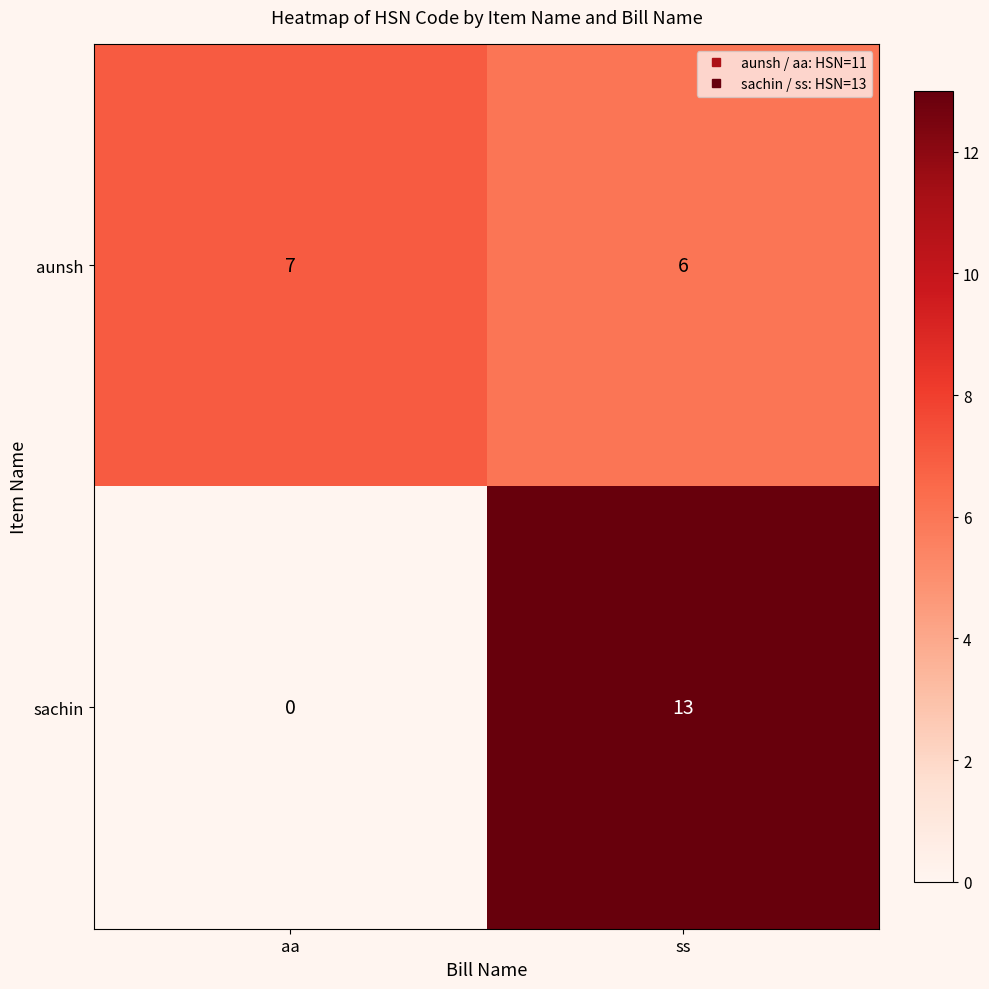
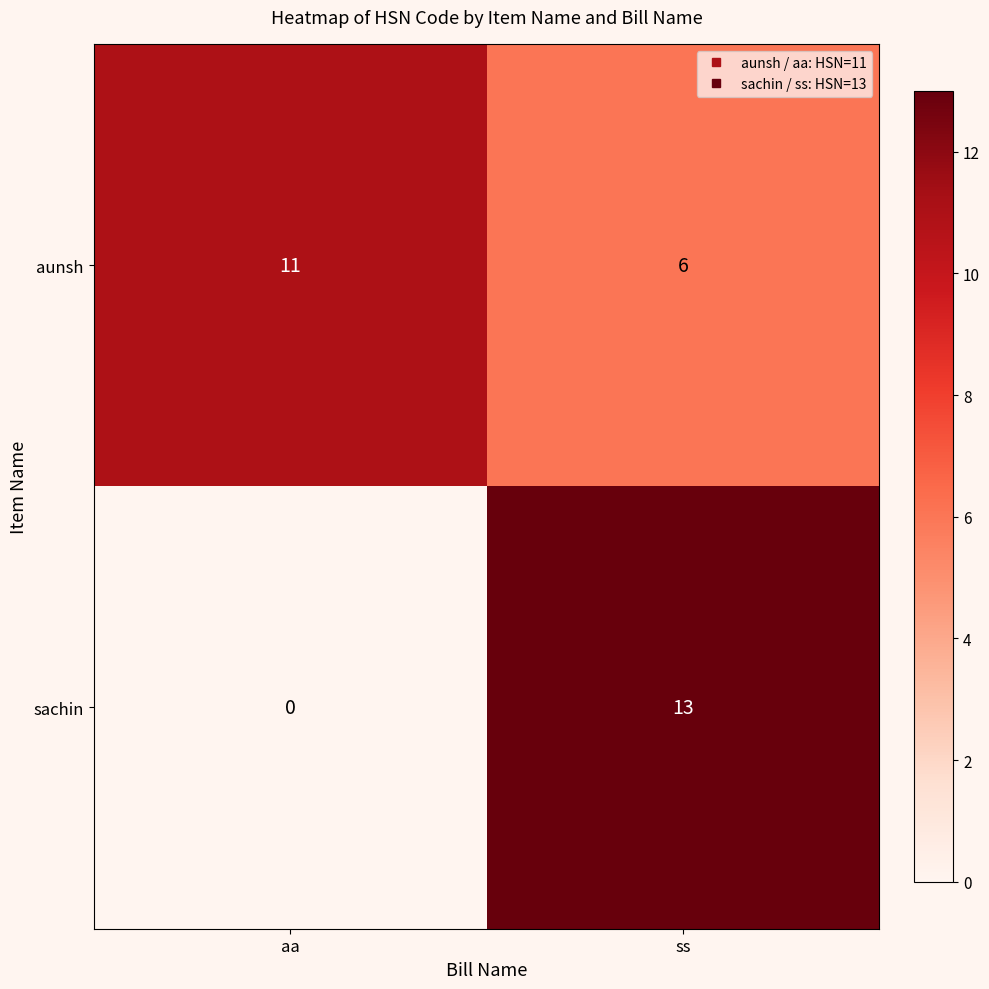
aunsh, aa: 7 -> 11
